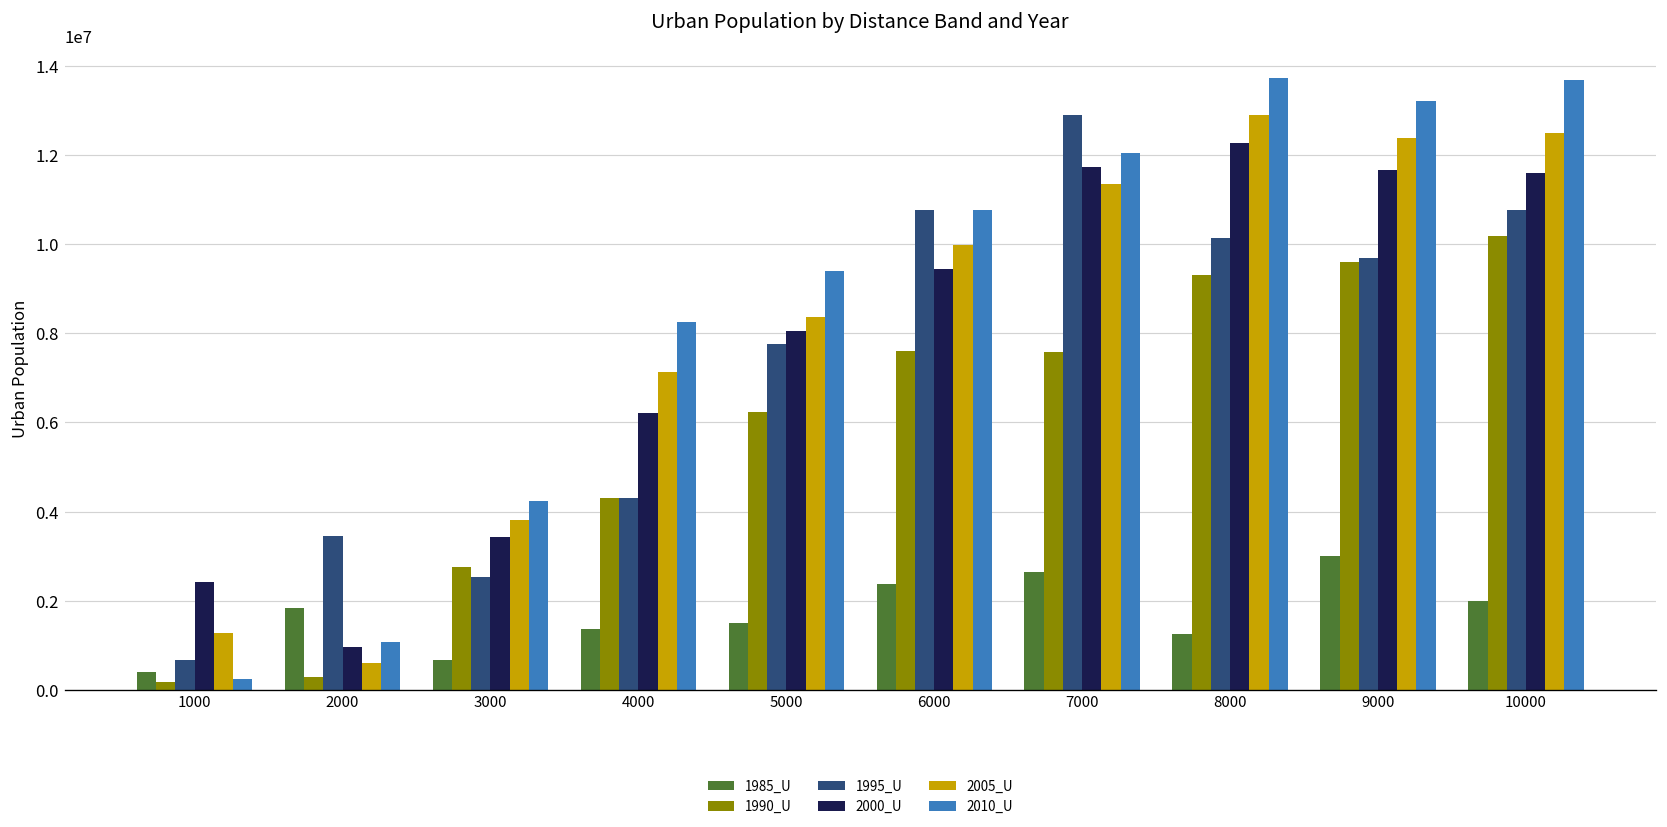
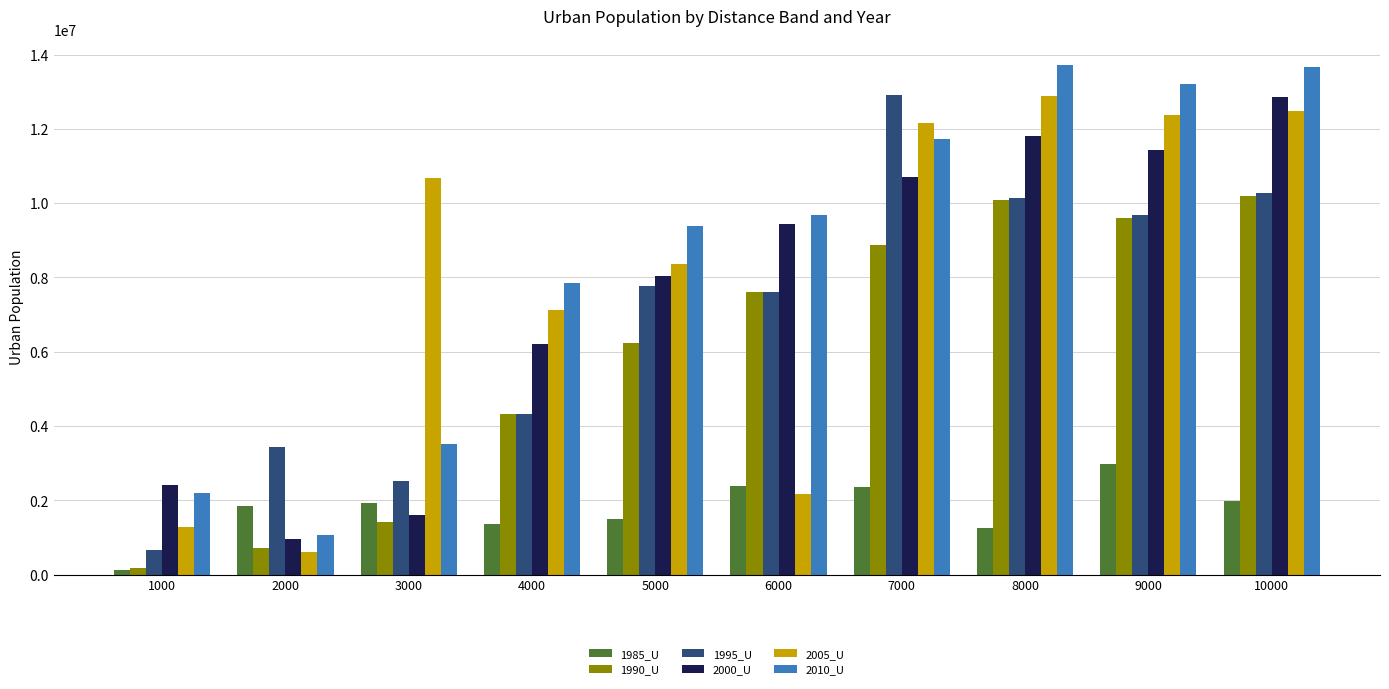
1985_U, 1000: 400000 -> 100000
2010_U, 1000: 200000 -> 2200000
1990_U, 2000: 300000 -> 700000
1985_U, 3000: 700000 -> 1900000
1990_U, 3000: 2700000 -> 1400000
2000_U, 3000: 3400000 -> 1600000
2005_U, 3000: 3800000 -> 10700000
2010_U, 3000: 4200000 -> 3500000
2010_U, 4000: 8300000 -> 7900000
1995_U, 6000: 10800000 -> 7600000
2005_U, 6000: 10000000 -> 2200000
2010_U, 6000: 10800000 -> 9700000
1985_U, 7000: 2600000 -> 2400000
1990_U, 7000: 7600000 -> 8900000
2000_U, 7000: 11700000 -> 10700000
2005_U, 7000: 11300000 -> 12200000
2010_U, 7000: 12000000 -> 11700000
1990_U, 8000: 9300000 -> 10100000
2000_U, 8000: 12300000 -> 11800000
2000_U, 9000: 11700000 -> 11400000
1995_U, 10000: 10800000 -> 10300000
2000_U, 10000: 11600000 -> 12900000
